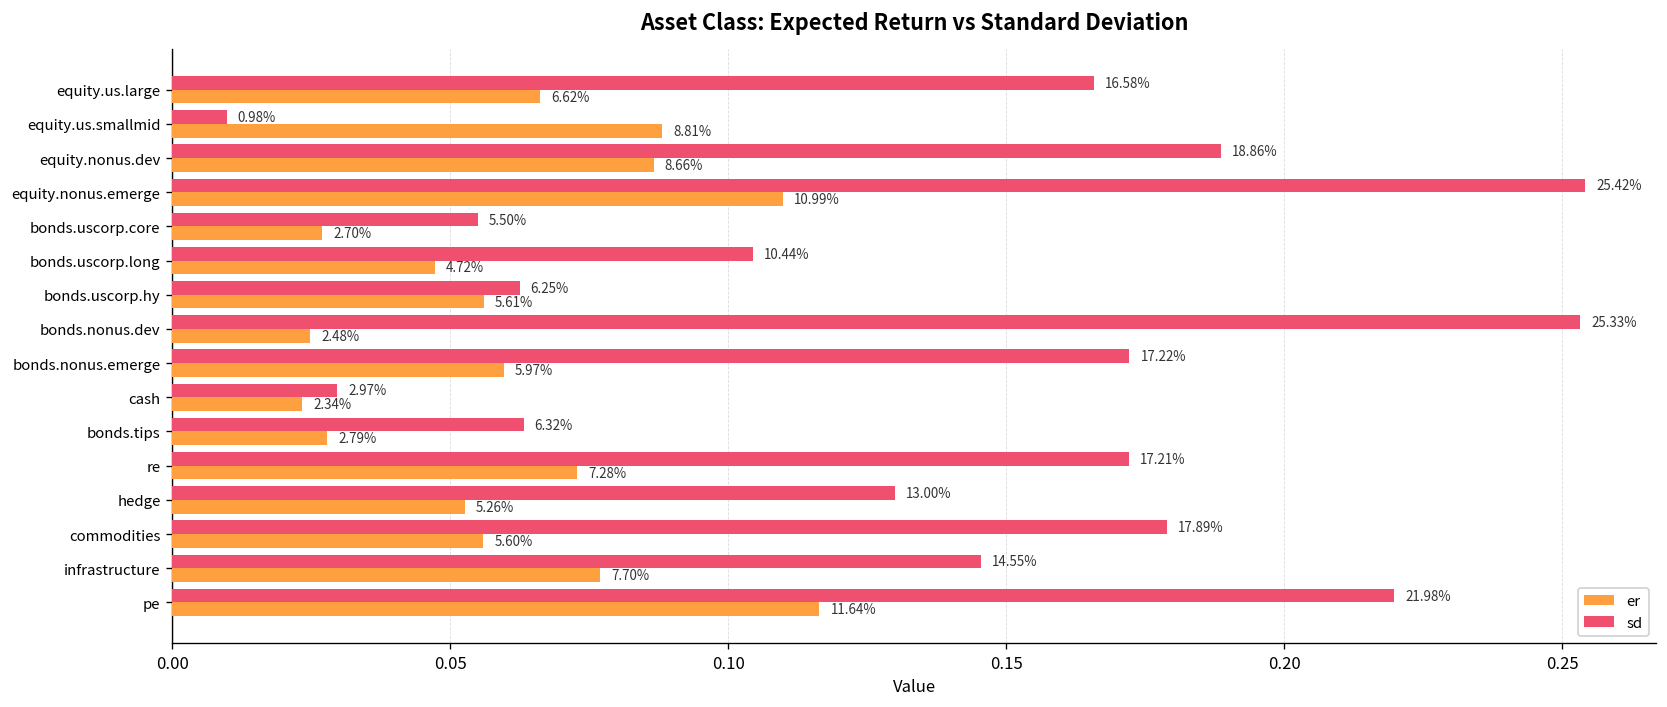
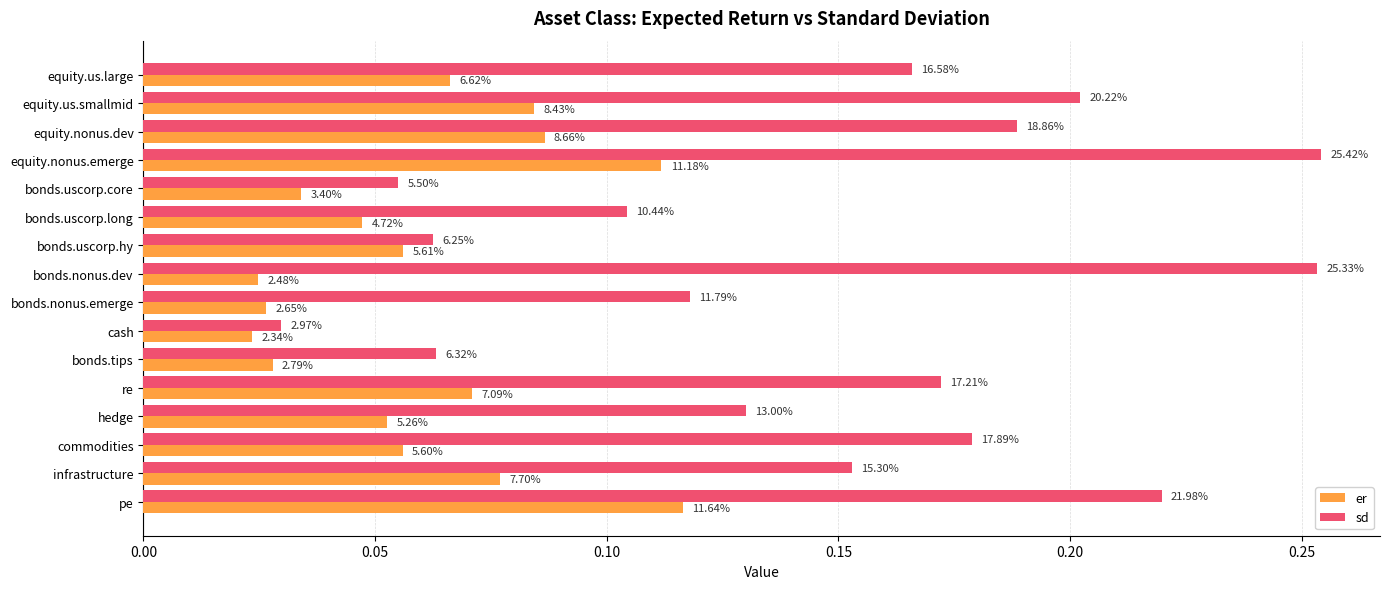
sd, equity.us.smallmid: 0.98% -> 20.22%
er, equity.us.smallmid: 8.81% -> 8.43%
er, equity.nonus.emerge: 10.99% -> 11.18%
er, bonds.uscorp.core: 2.70% -> 3.40%
sd, bonds.nonus.emerge: 17.22% -> 11.79%
er, bonds.nonus.emerge: 5.97% -> 2.65%
er, re: 7.28% -> 7.09%
sd, infrastructure: 14.55% -> 15.30%
